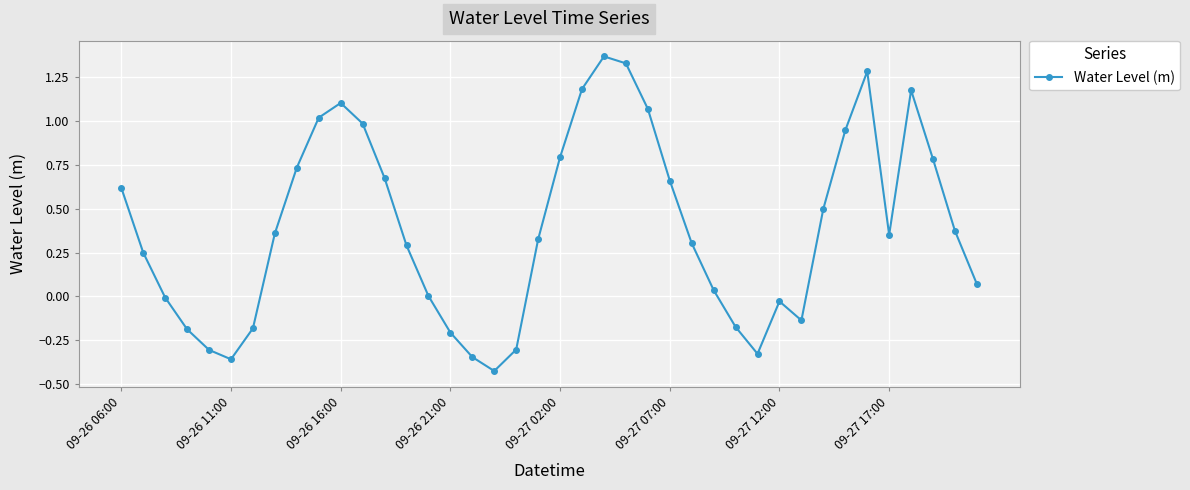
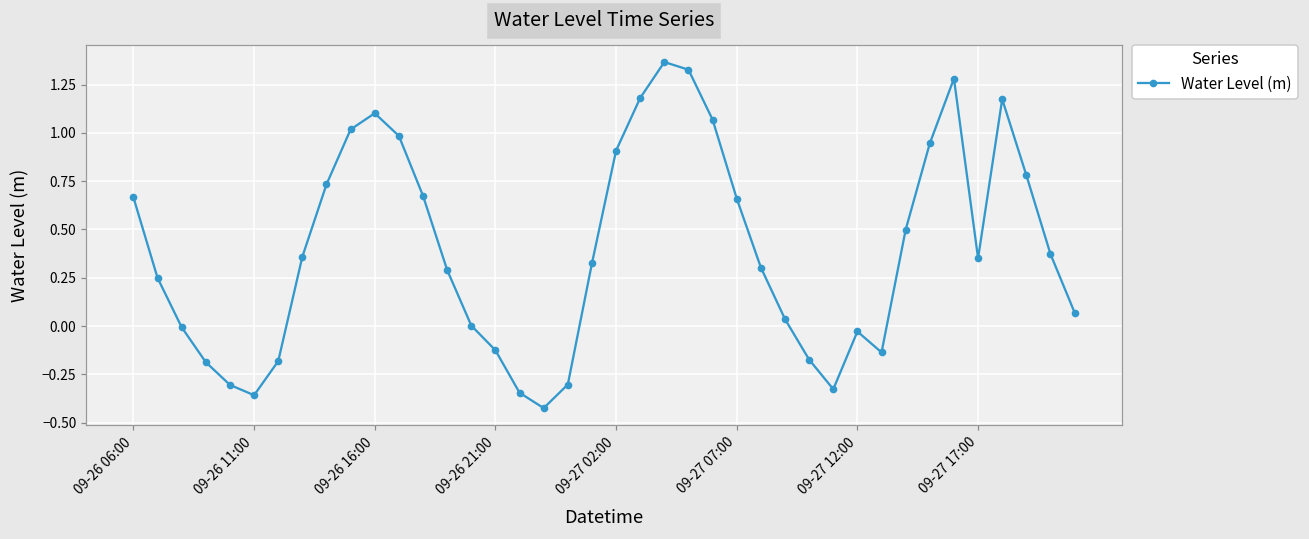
09-26 06:00: 0.62 -> 0.67
09-26 21:00: -0.21 -> -0.13
09-27 02:00: 0.79 -> 0.91
